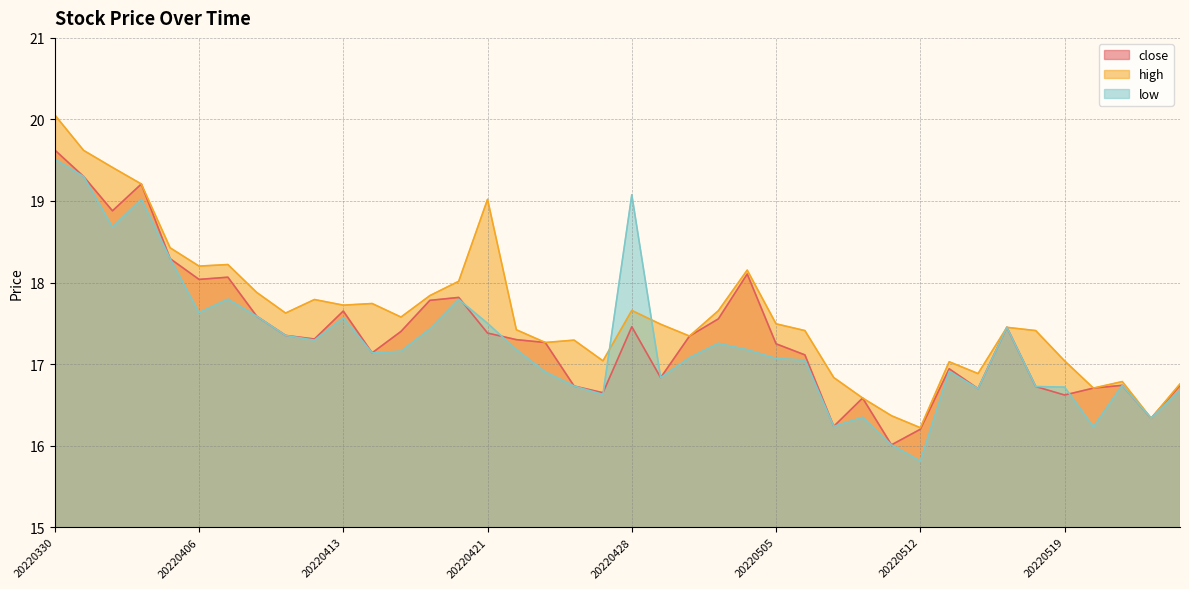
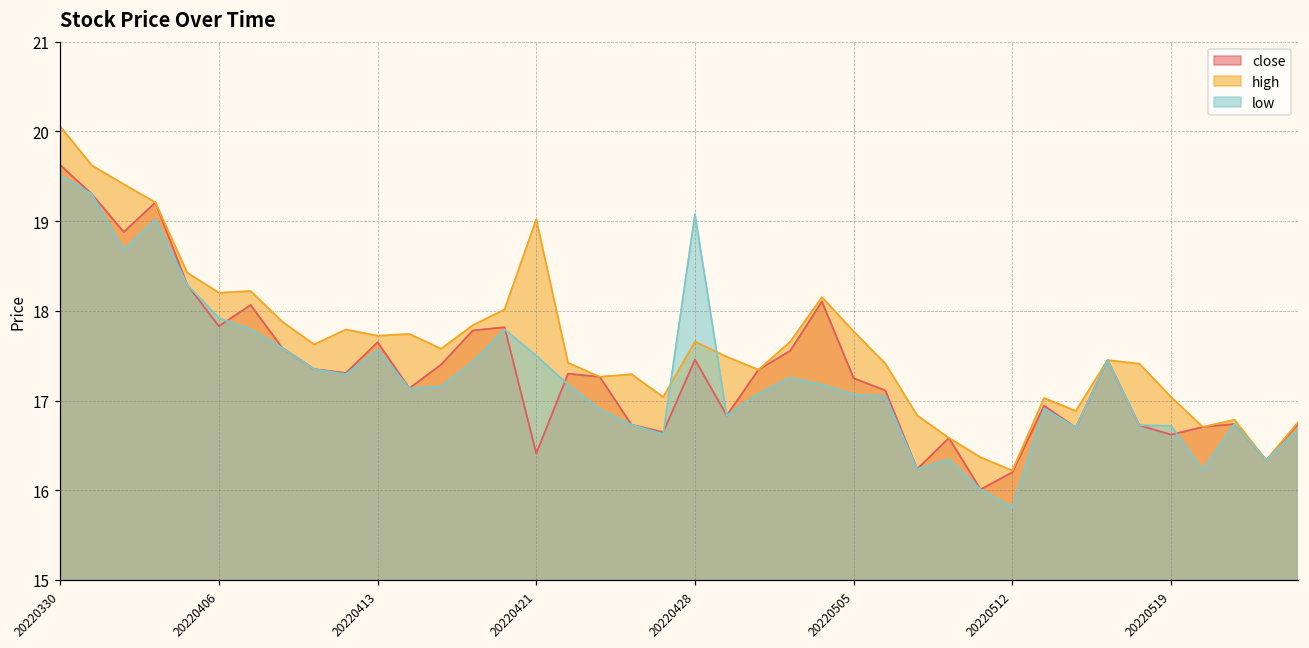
close, 20220406: 18.0 -> 17.8
low, 20220406: 17.6 -> 17.9
close, 20220421: 17.4 -> 16.4
high, 20220505: 17.5 -> 17.8
